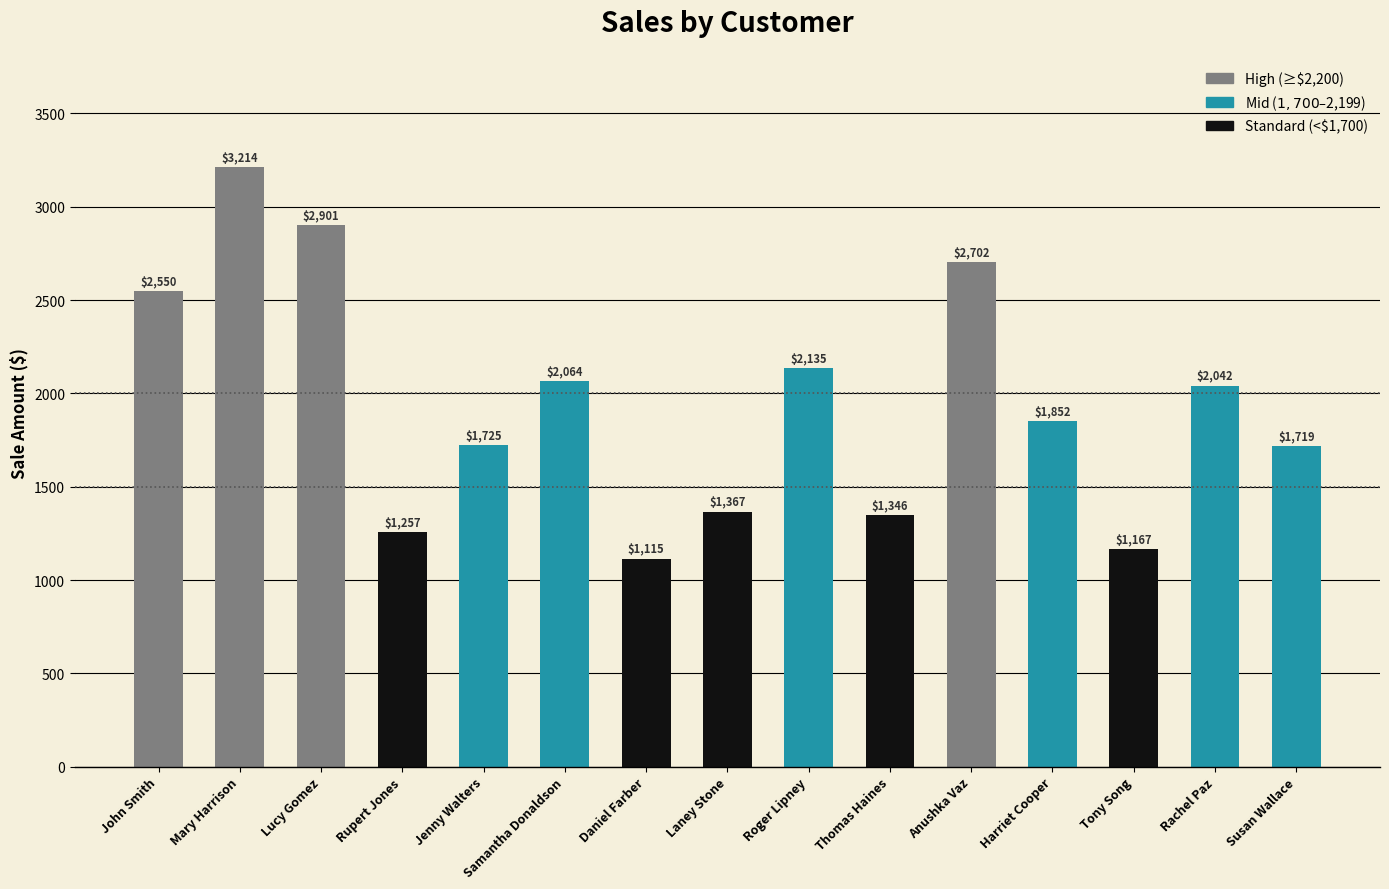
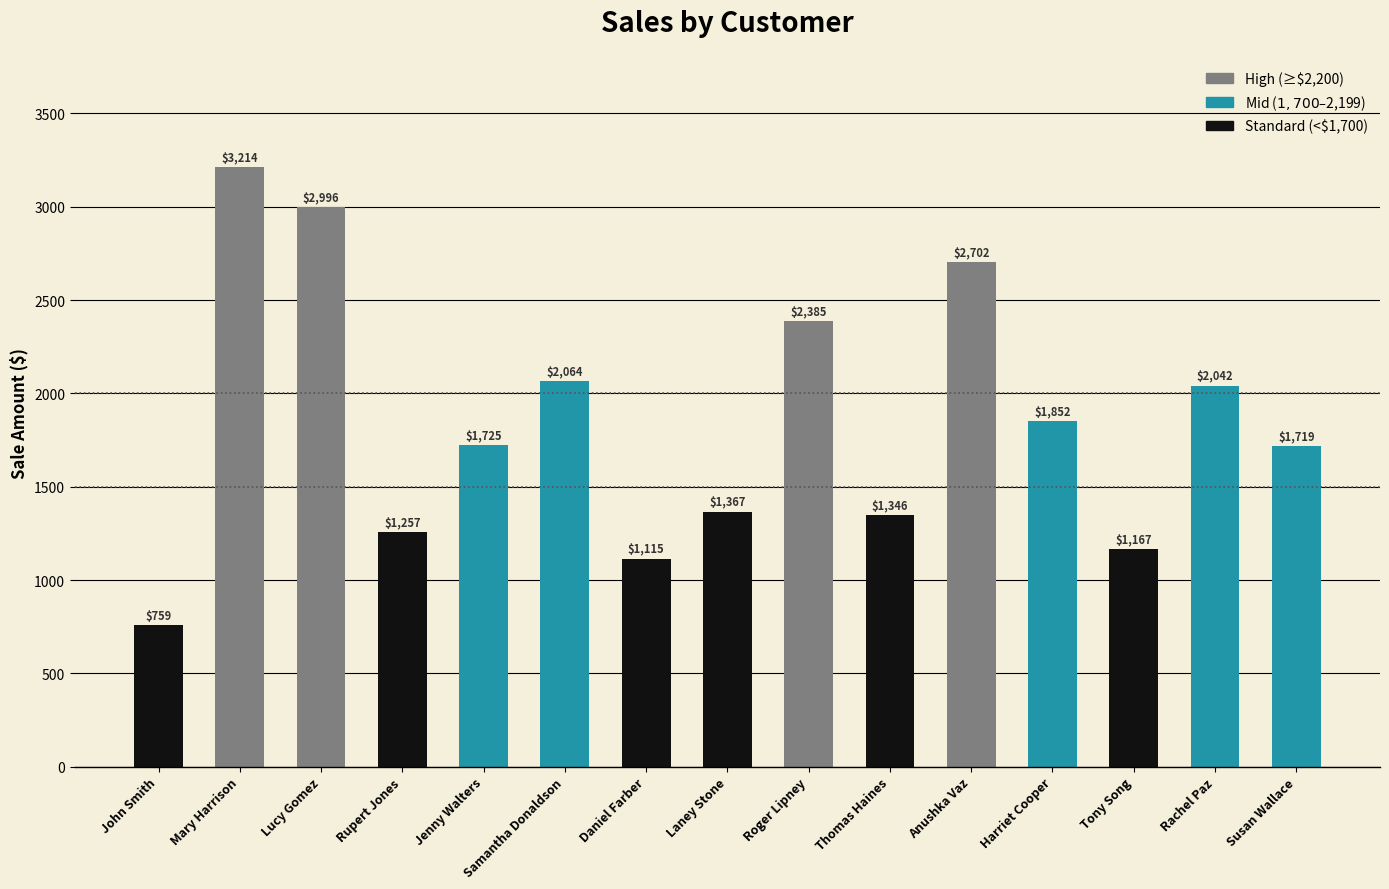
John Smith: $2,550 -> $759
Lucy Gomez: $2,901 -> $2,996
Roger Lipney: $2,135 -> $2,385
